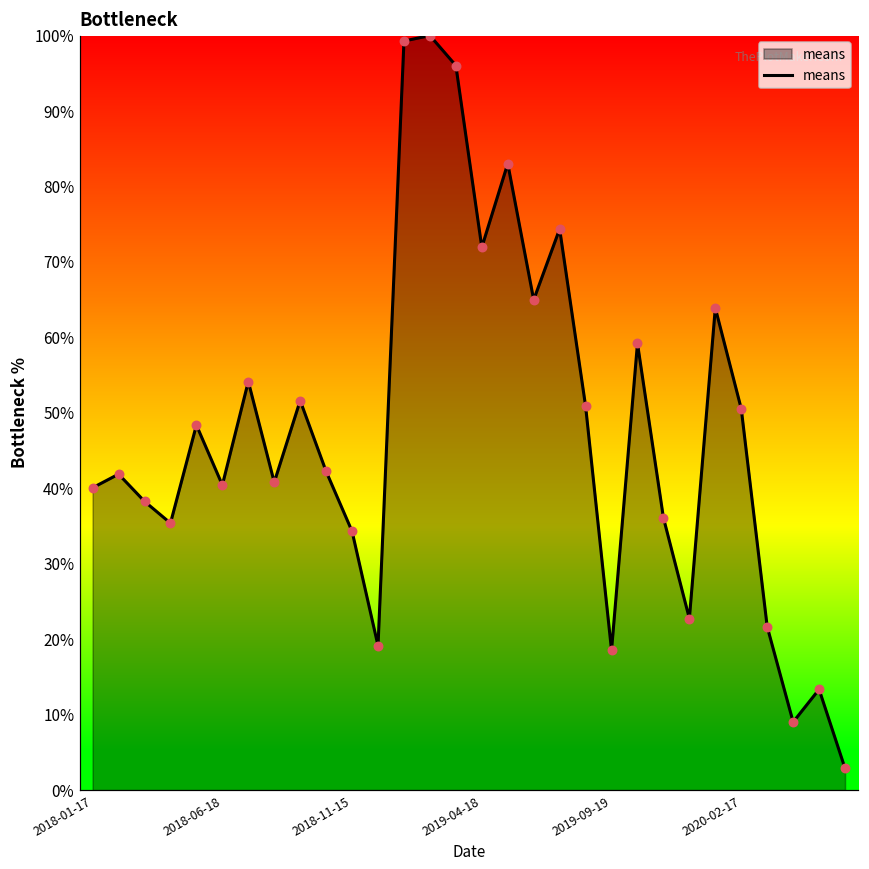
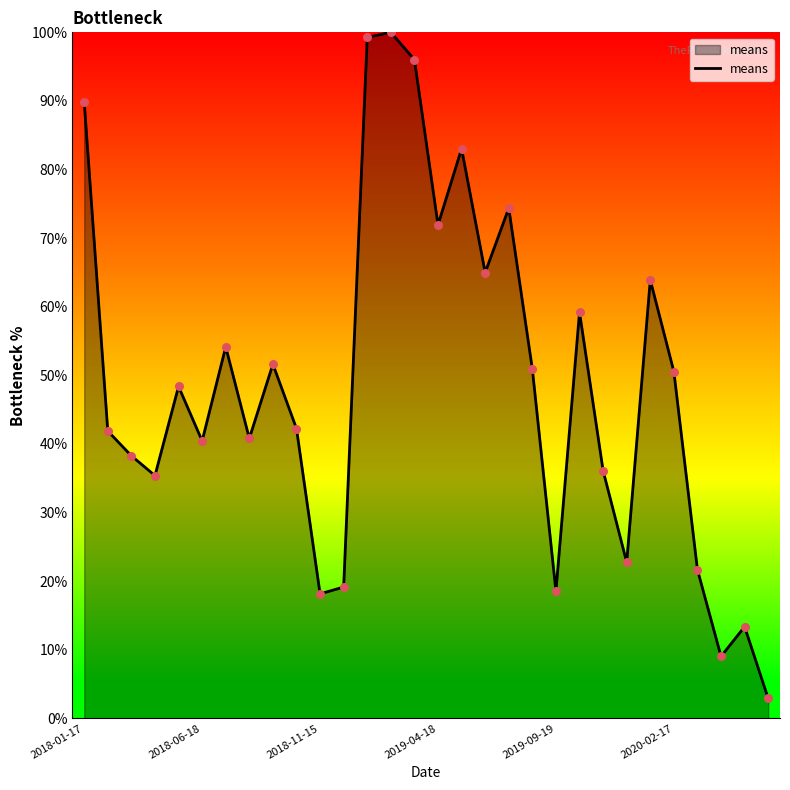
2018-01-17: 40% -> 90%
2018-11-15: 34% -> 18%
